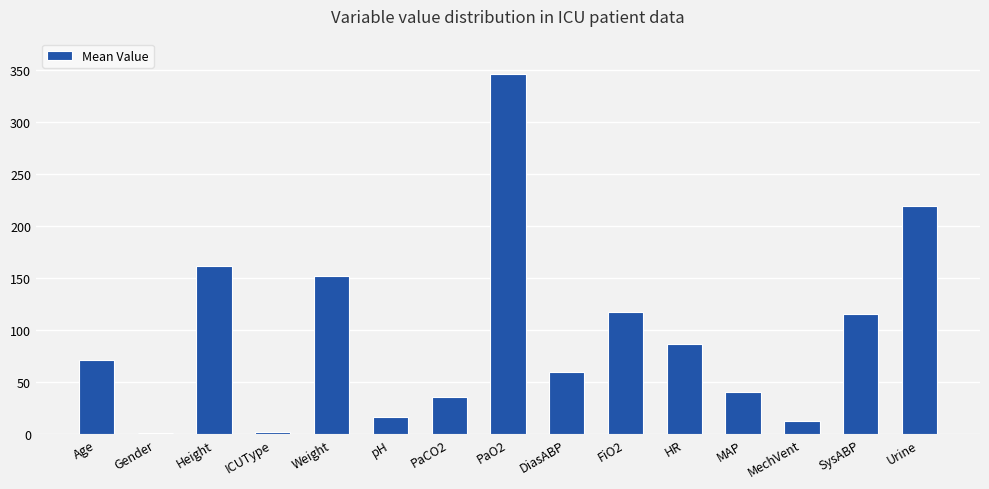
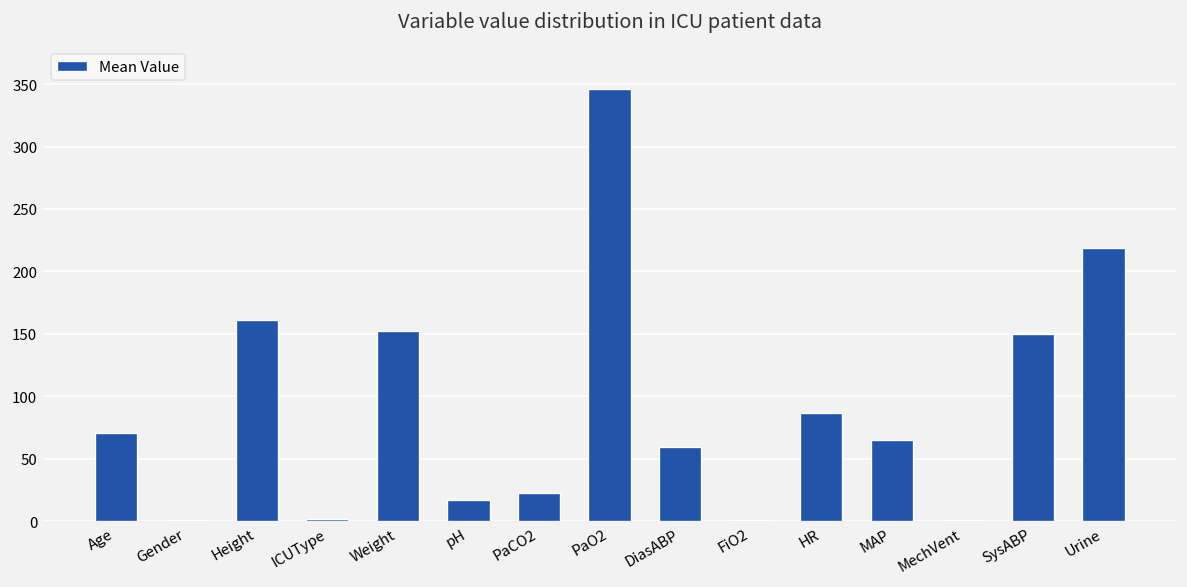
PaCO2: 36 -> 22
FiO2: 118 -> 1
MAP: 41 -> 65
MechVent: 13 -> 1
SysABP: 115 -> 150
